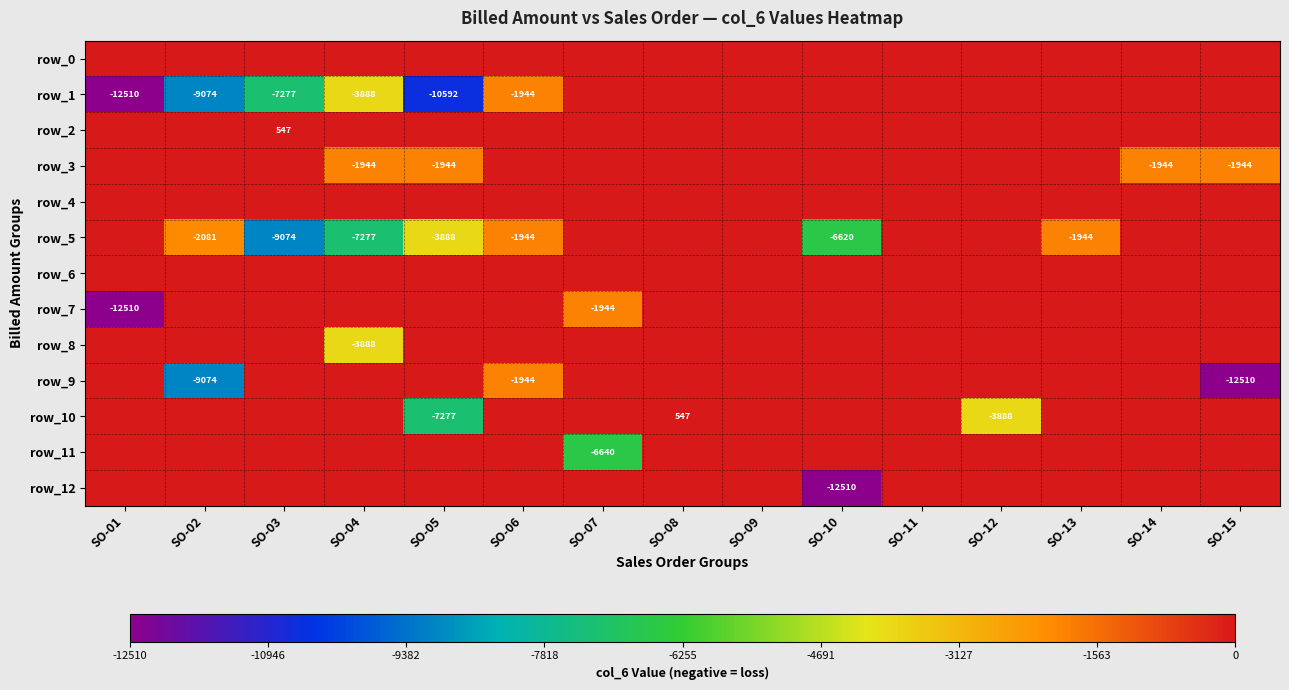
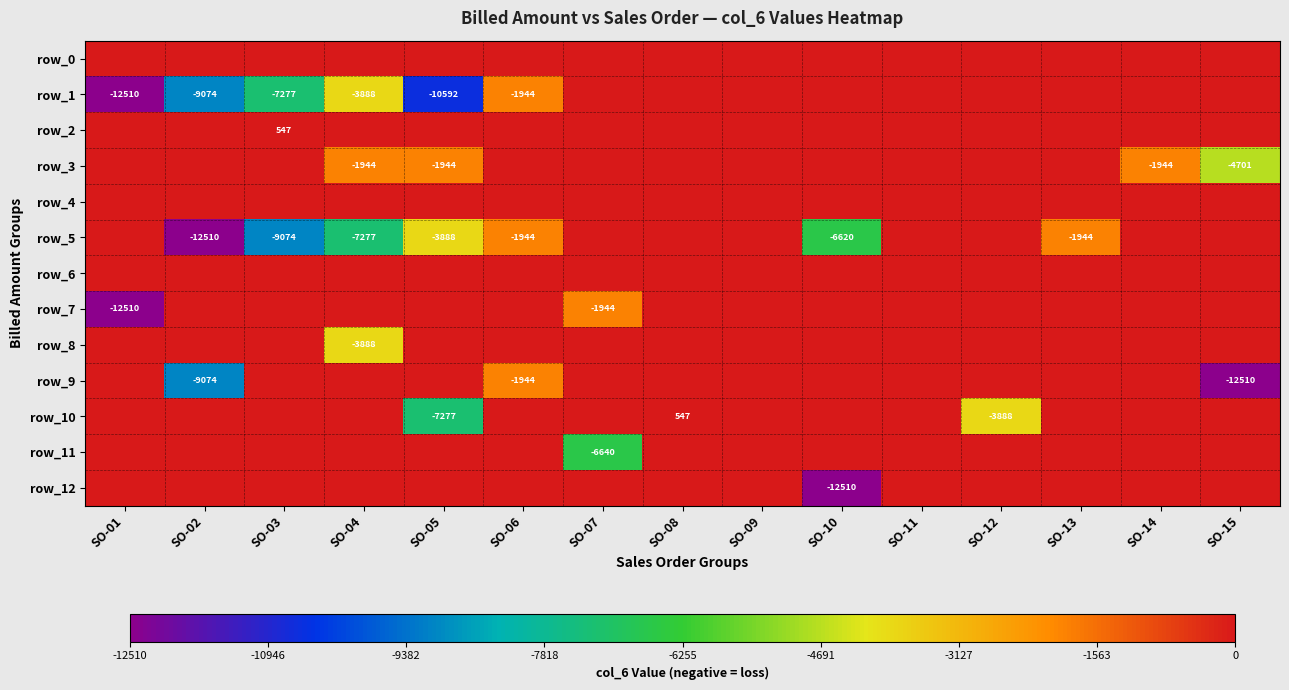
row_3, SO-15: -1944 -> -4701
row_5, SO-02: -2081 -> -12510
